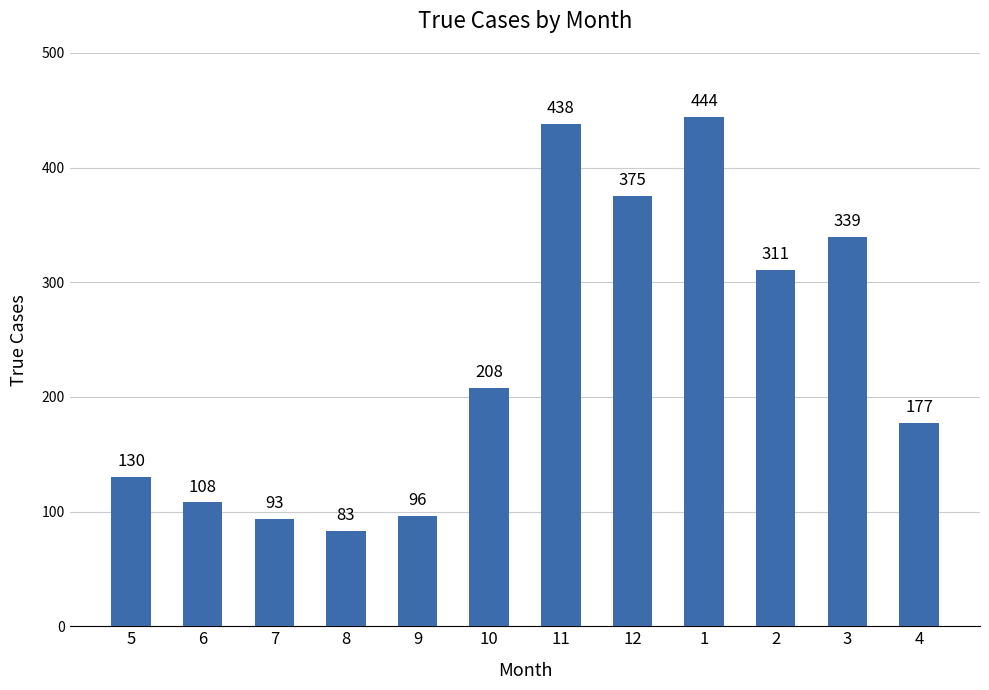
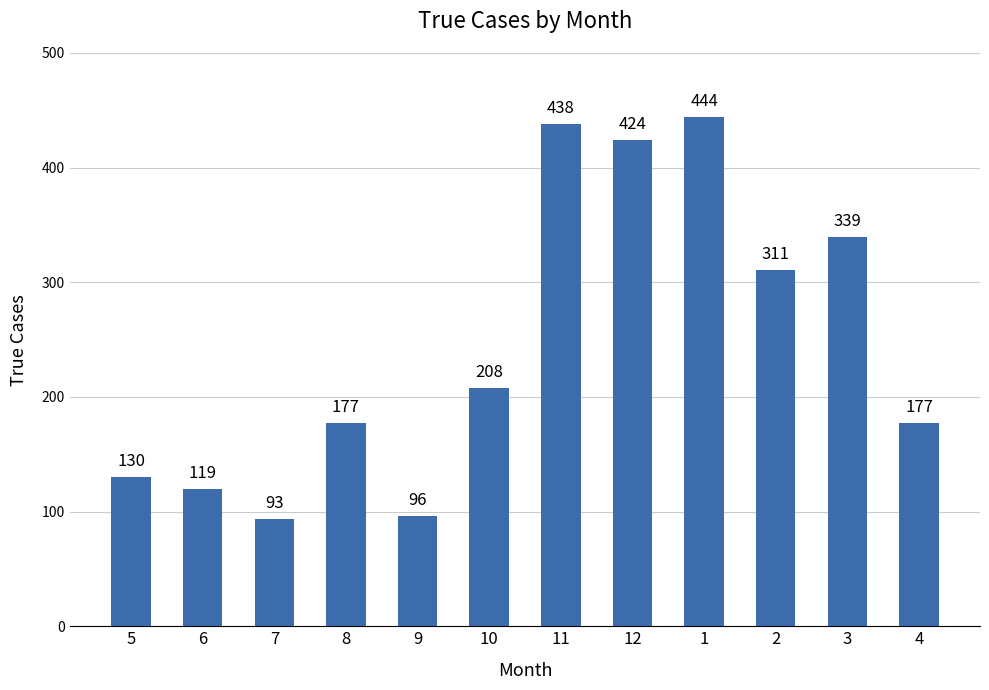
6: 108 -> 119
8: 83 -> 177
12: 375 -> 424
